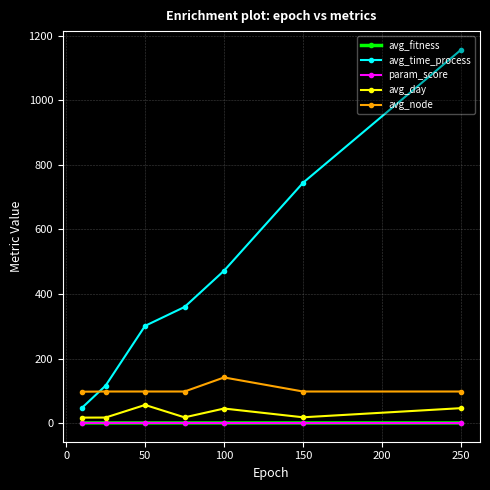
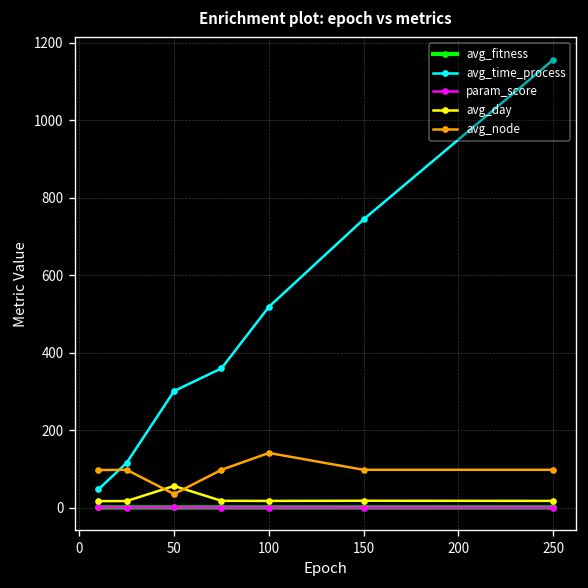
avg_node, 50: 100 -> 40
avg_time_process, 100: 470 -> 520
avg_day, 100: 50 -> 20
avg_day, 250: 50 -> 20
